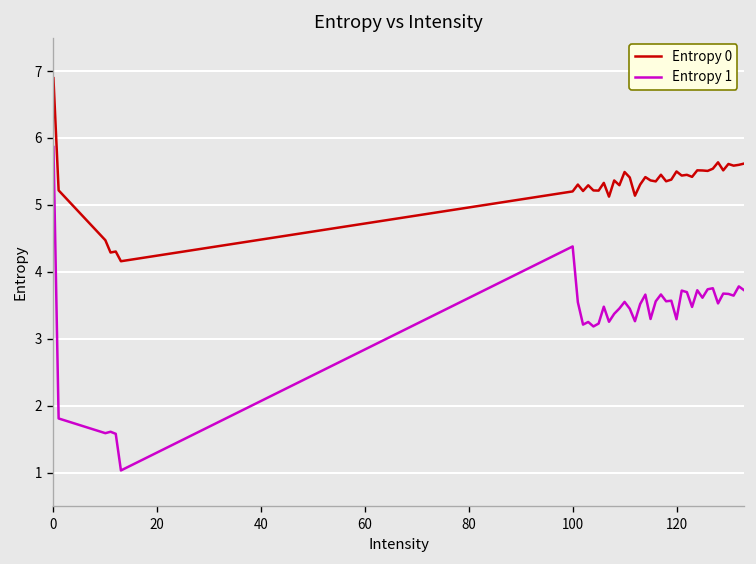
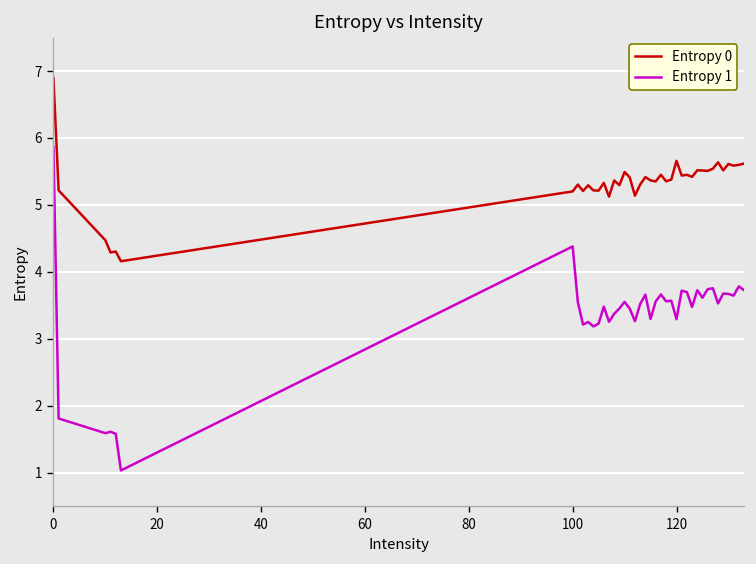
Entropy 0, 120: 5.5 -> 5.7
